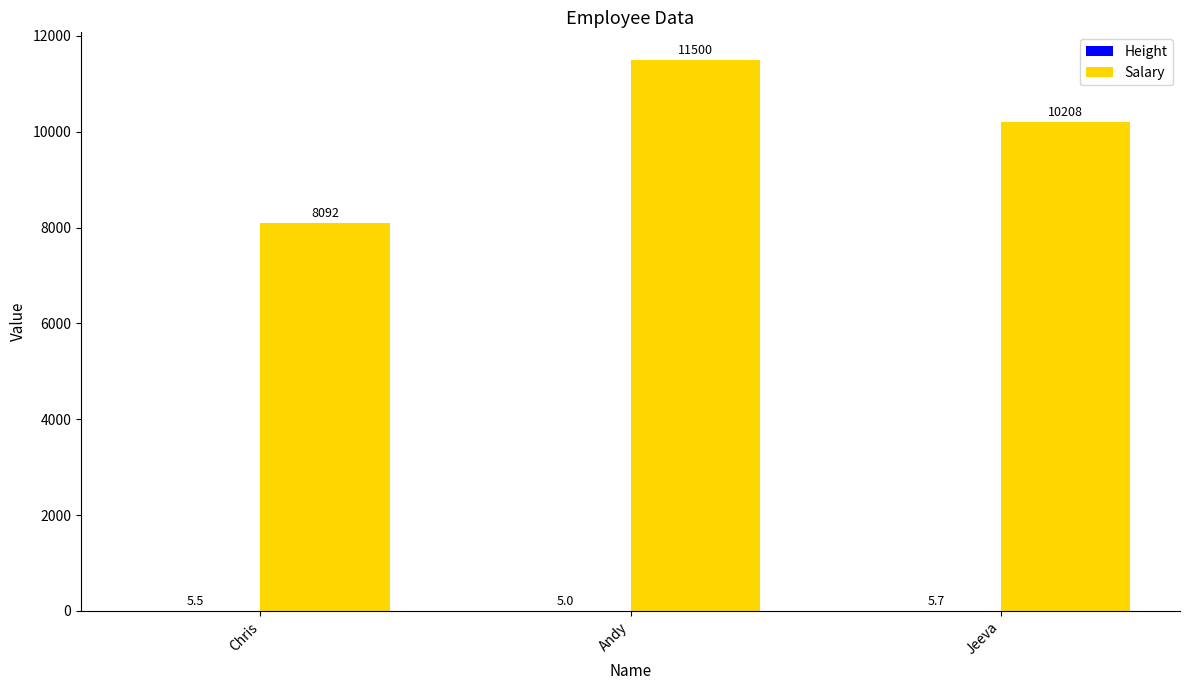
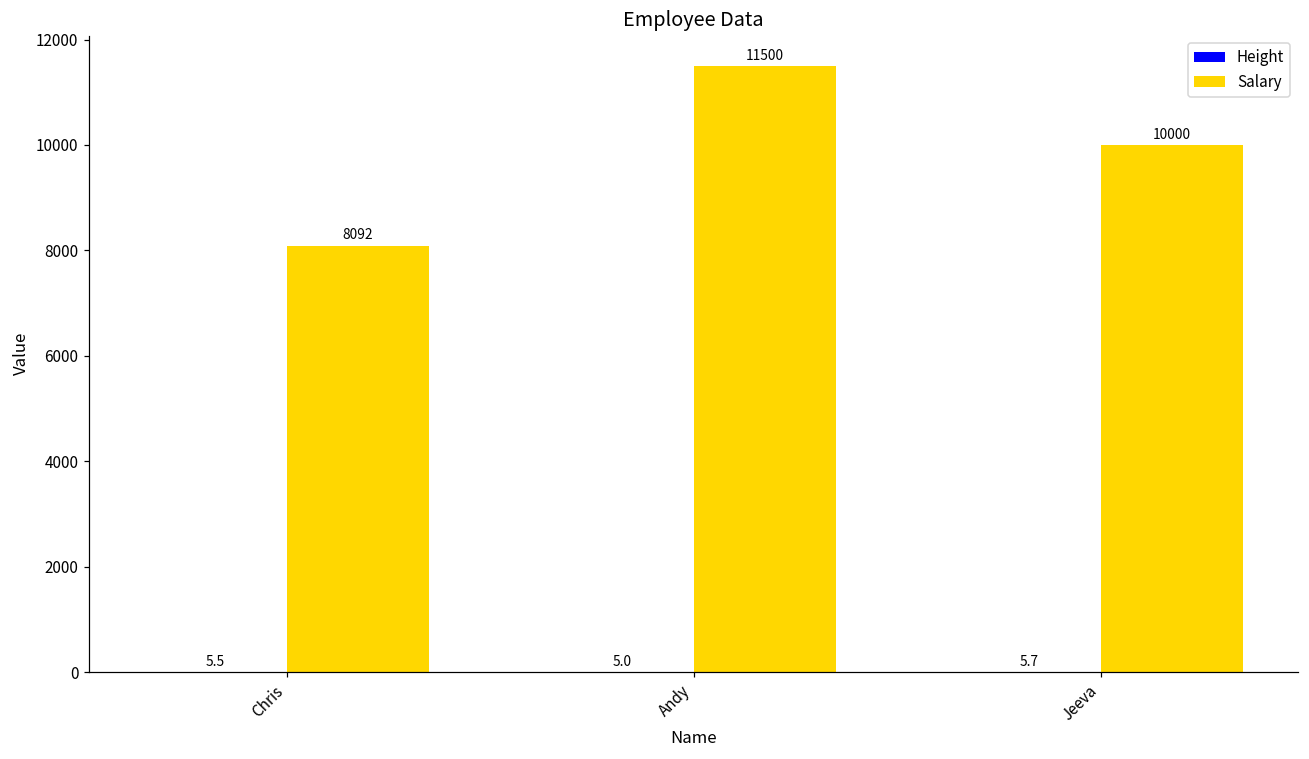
Salary, Jeeva: 10208 -> 10000
